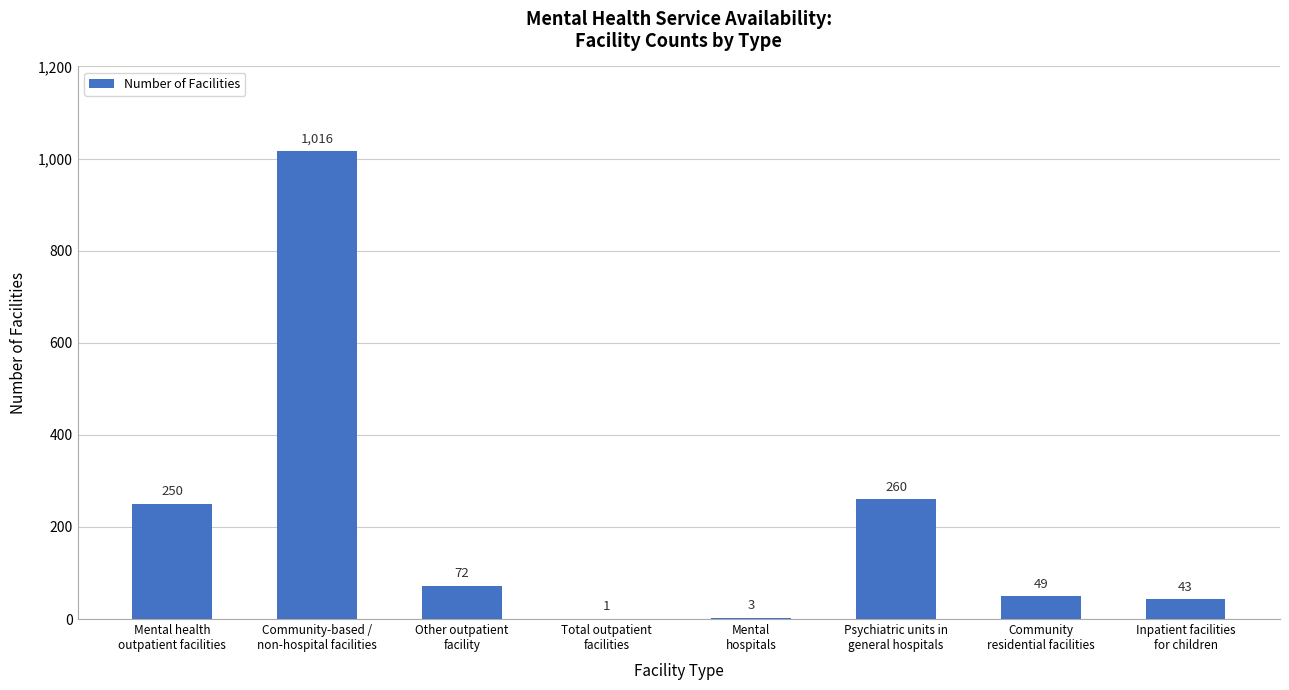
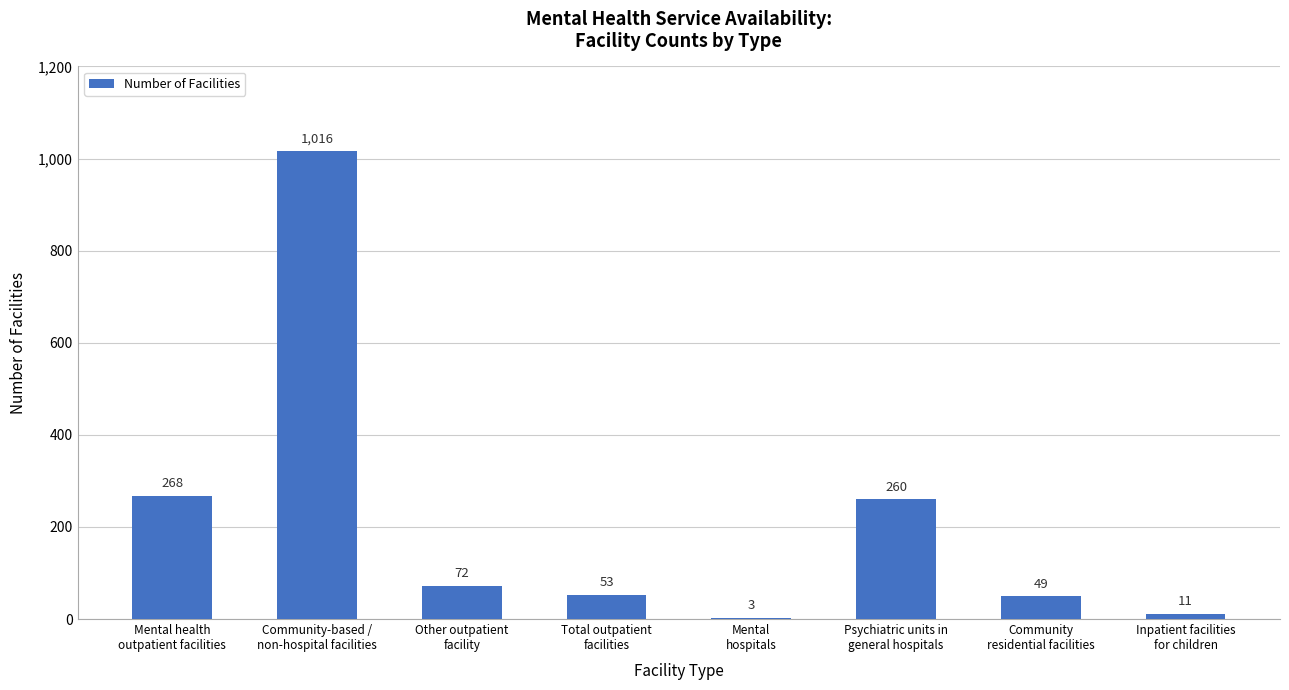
Mental health outpatient facilities: 250 -> 268
Total outpatient facilities: 1 -> 53
Inpatient facilities for children: 43 -> 11
